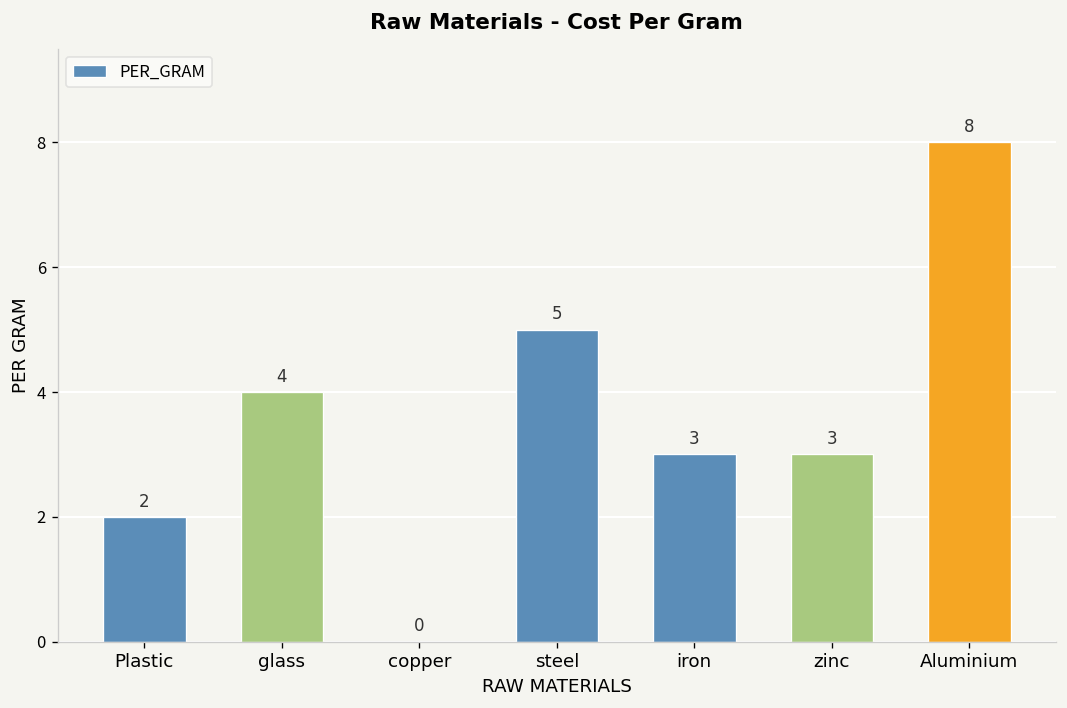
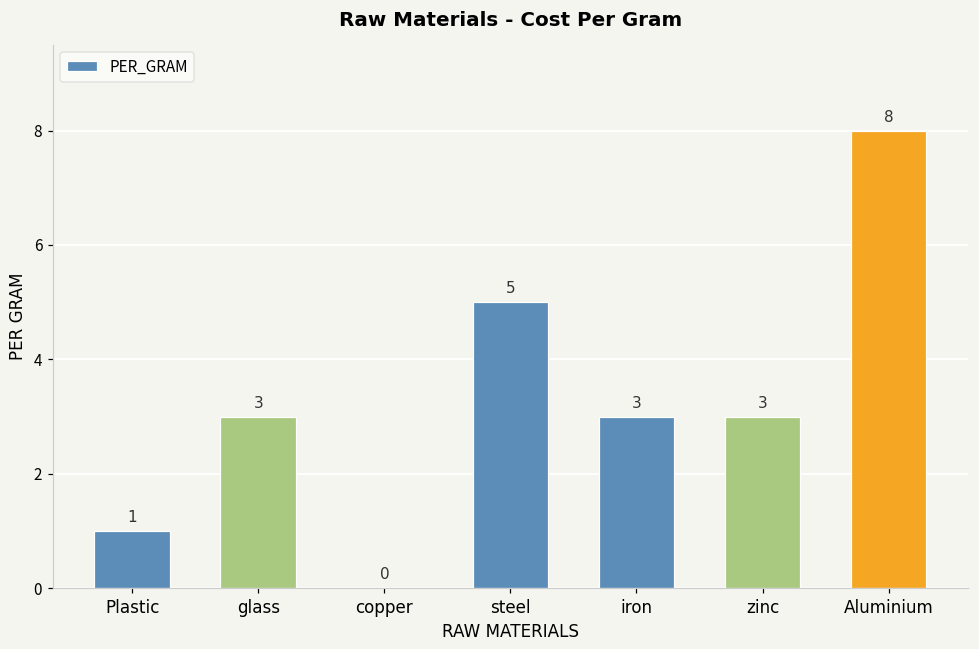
Plastic: 2 -> 1
glass: 4 -> 3
